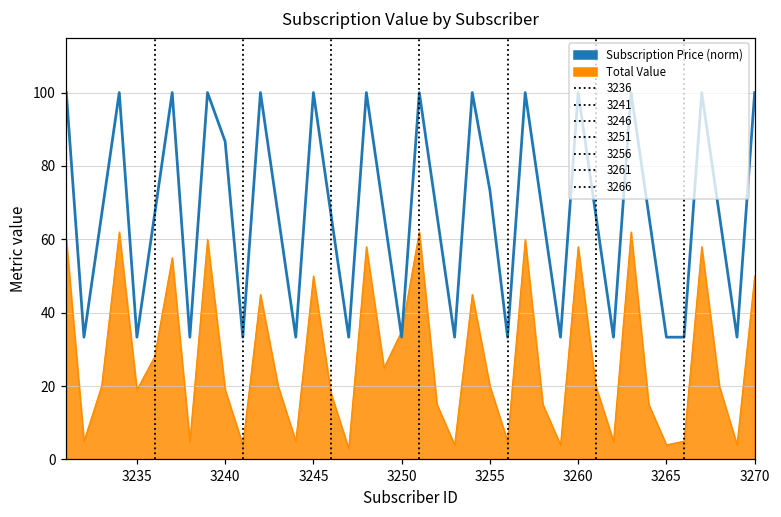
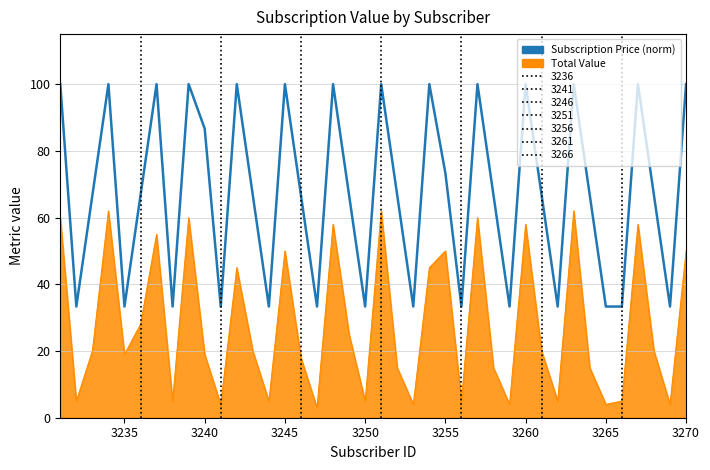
Total Value, 3250: 35 -> 5
Total Value, 3255: 20 -> 50
